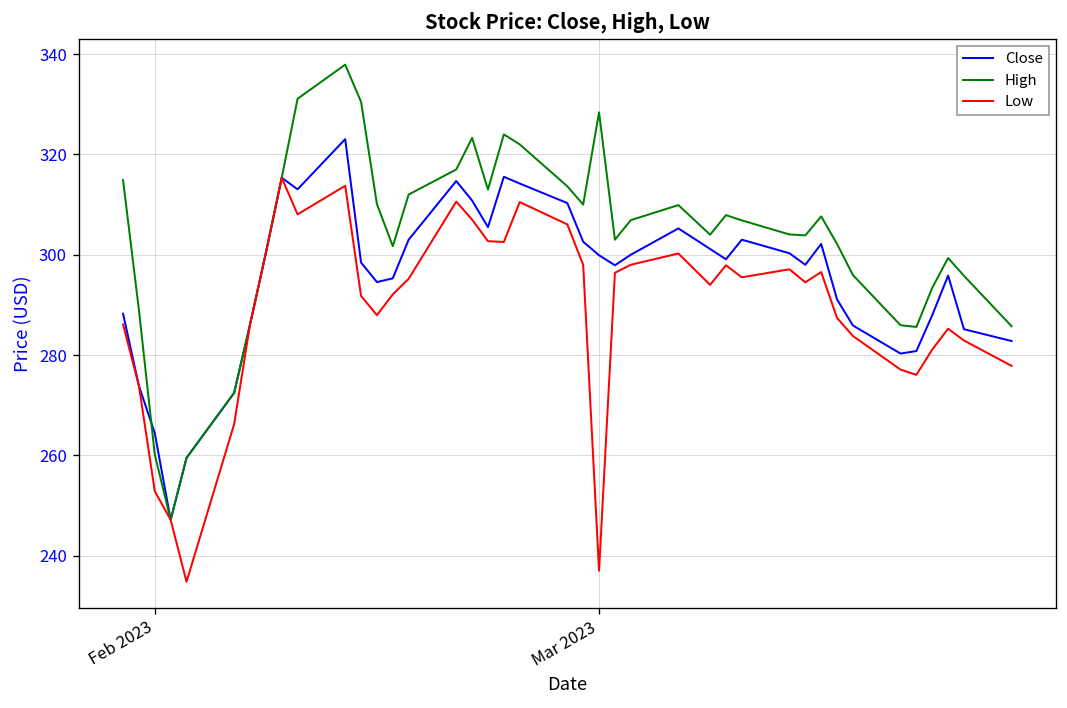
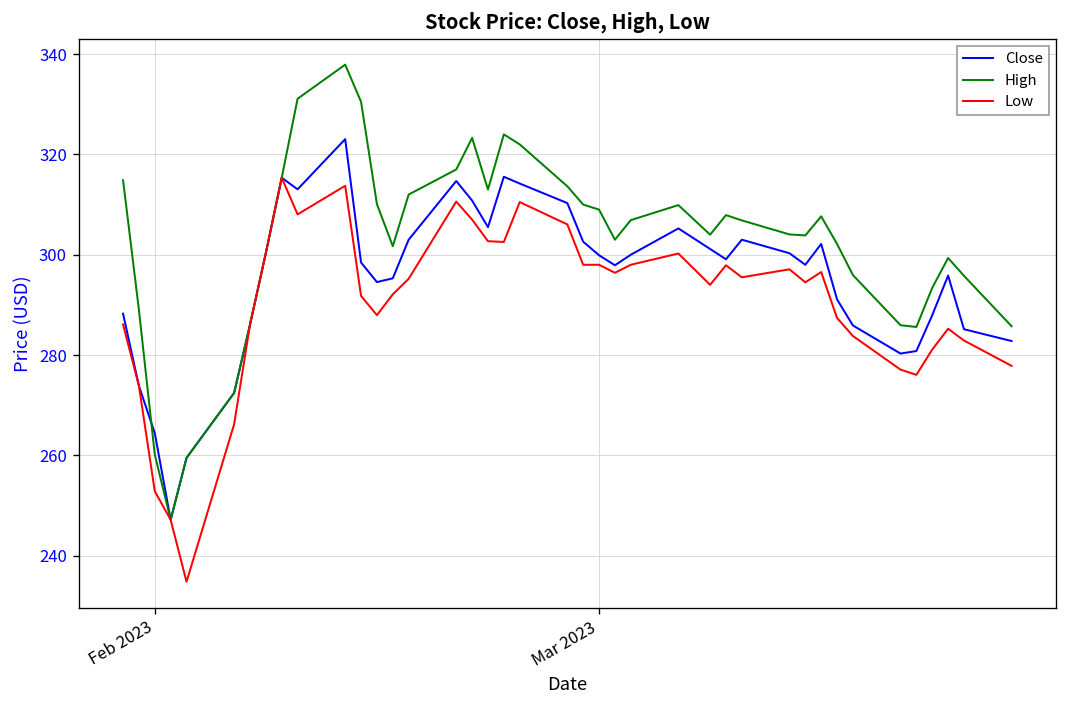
High, Mar 2023: 328 -> 309
Low, Mar 2023: 237 -> 298
